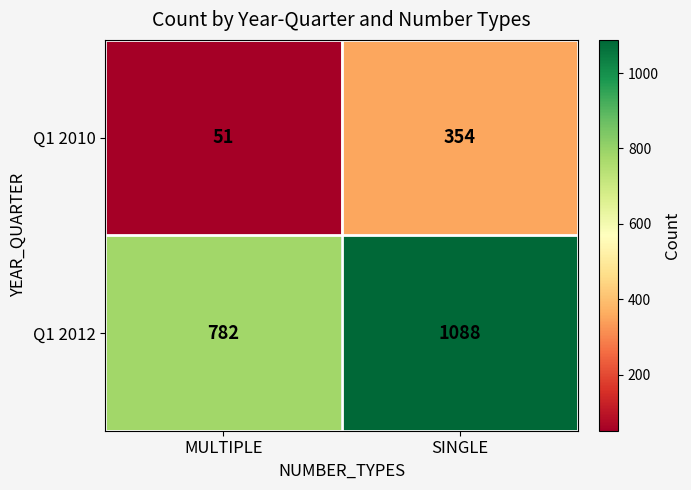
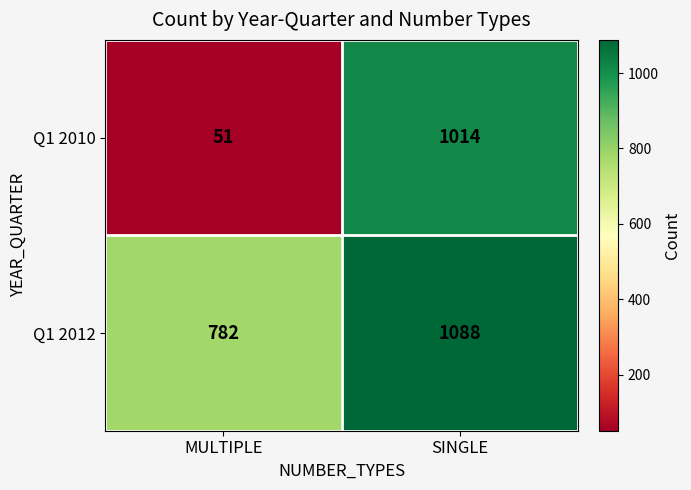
Q1 2010, SINGLE: 354 -> 1014
